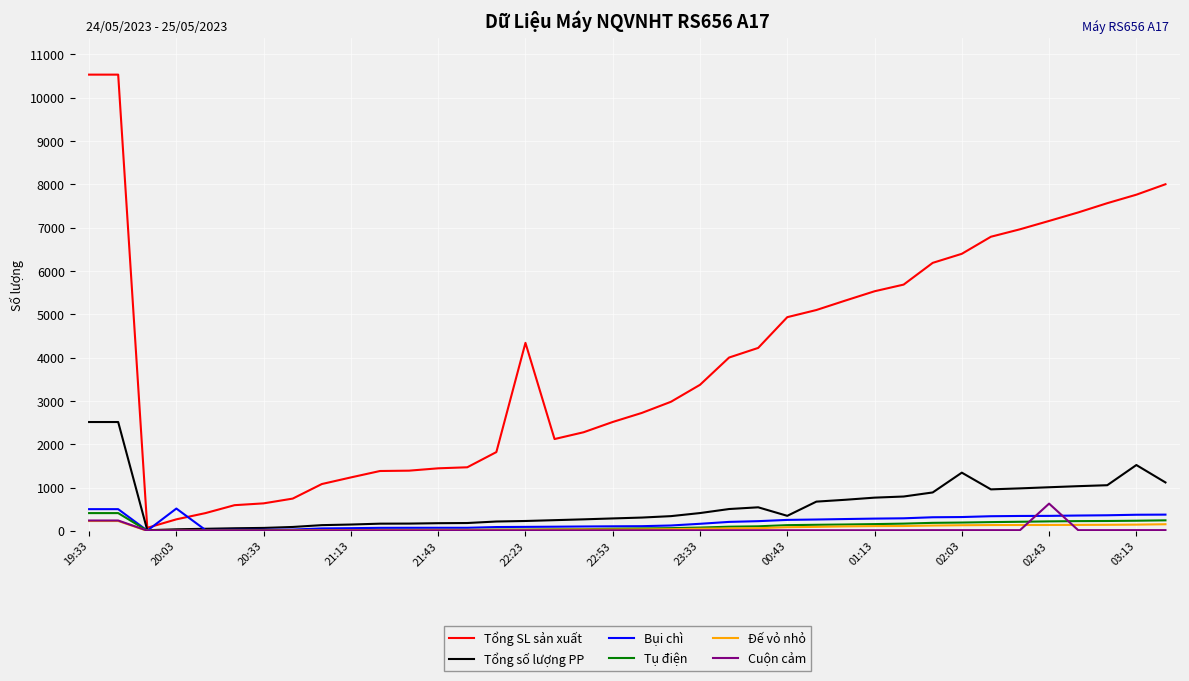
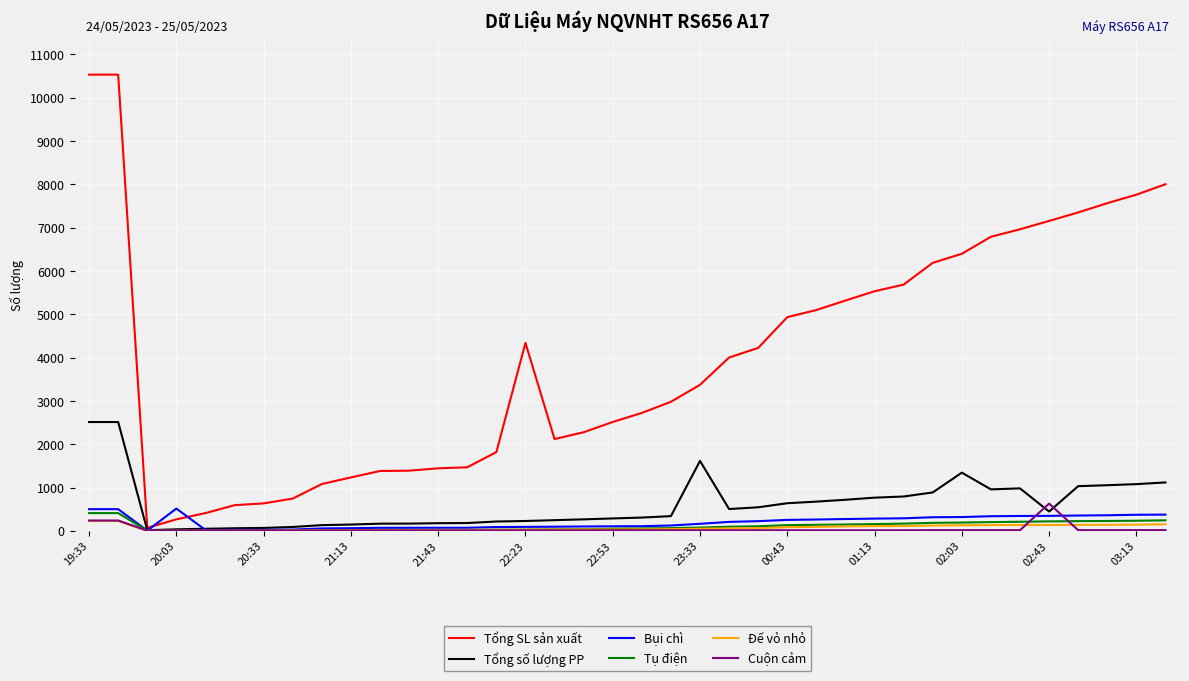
Tổng số lượng PP, 23:33: 400 -> 1600
Tổng số lượng PP, 00:43: 300 -> 600
Tổng số lượng PP, 02:43: 1000 -> 400
Tổng số lượng PP, 03:13: 1500 -> 1100
